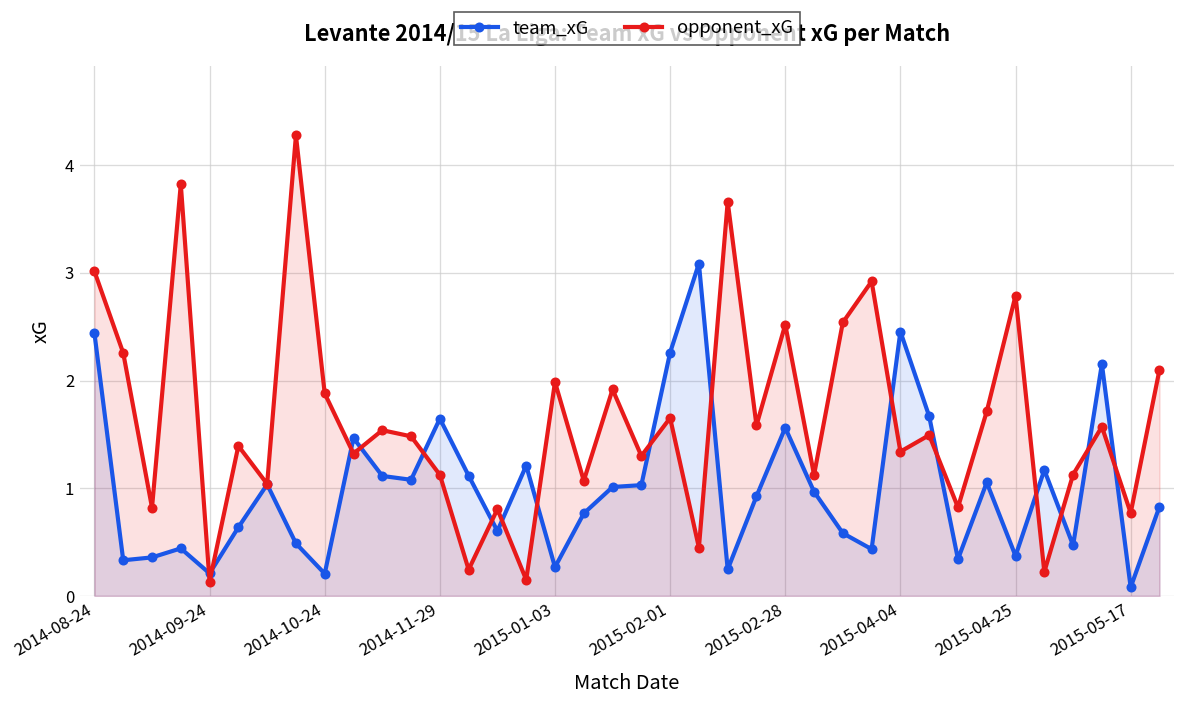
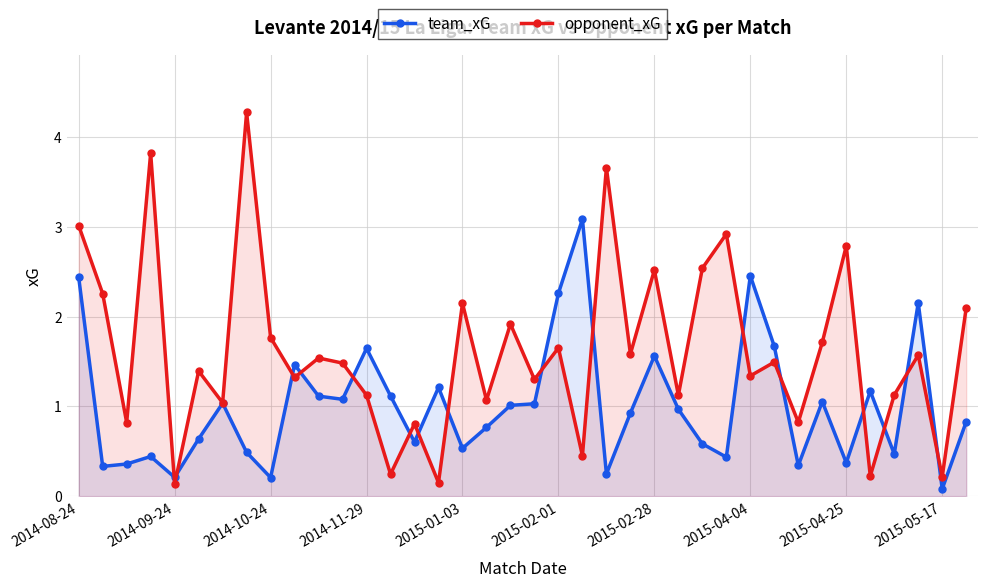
opponent_xG, 2014-10-24: 1.9 -> 1.8
team_xG, 2015-01-03: 0.3 -> 0.5
opponent_xG, 2015-01-03: 2.0 -> 2.1
opponent_xG, 2015-05-17: 0.8 -> 0.2
